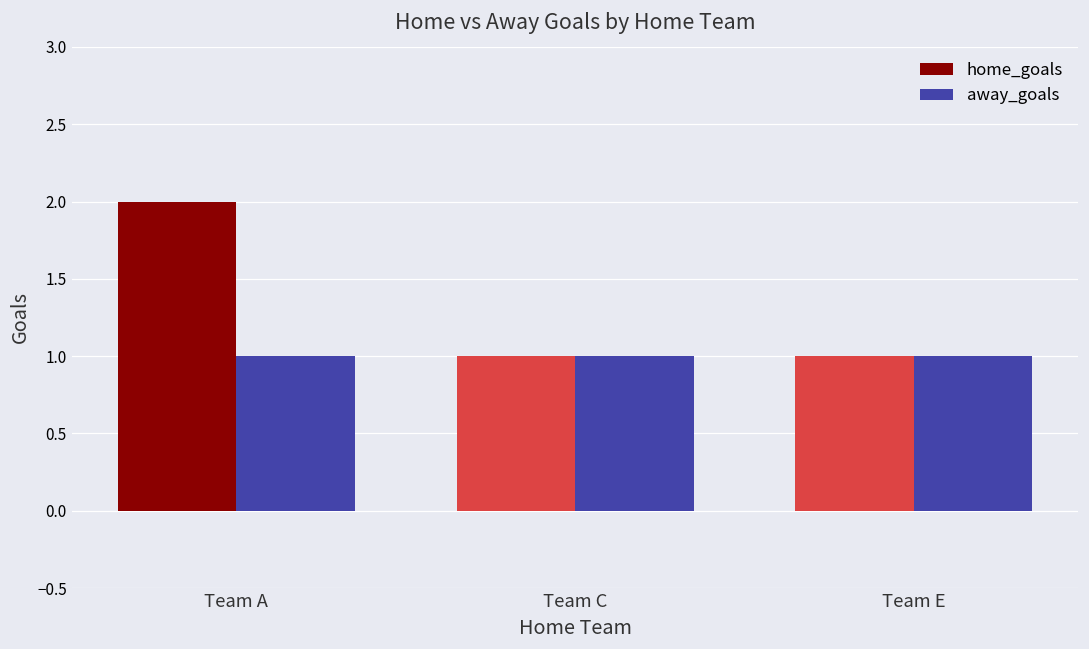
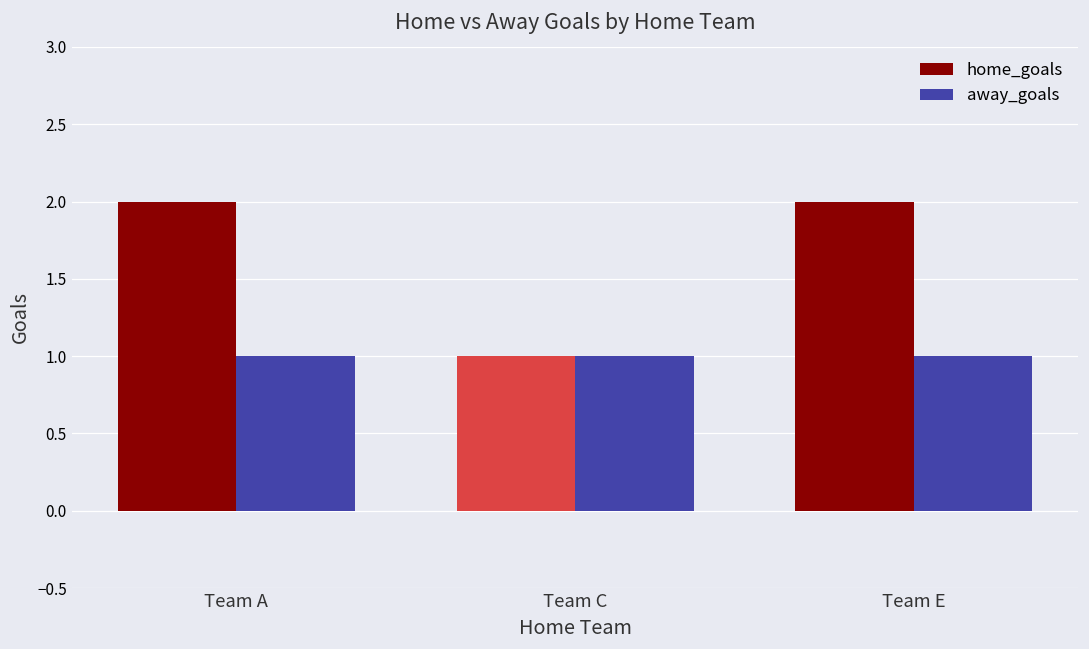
home_goals, Team E: 1 -> 2
